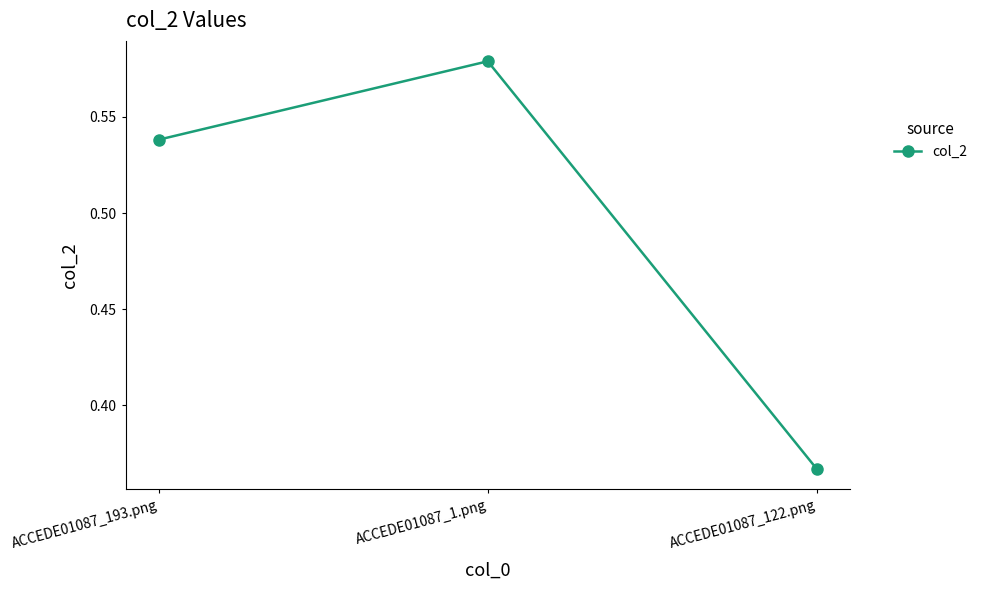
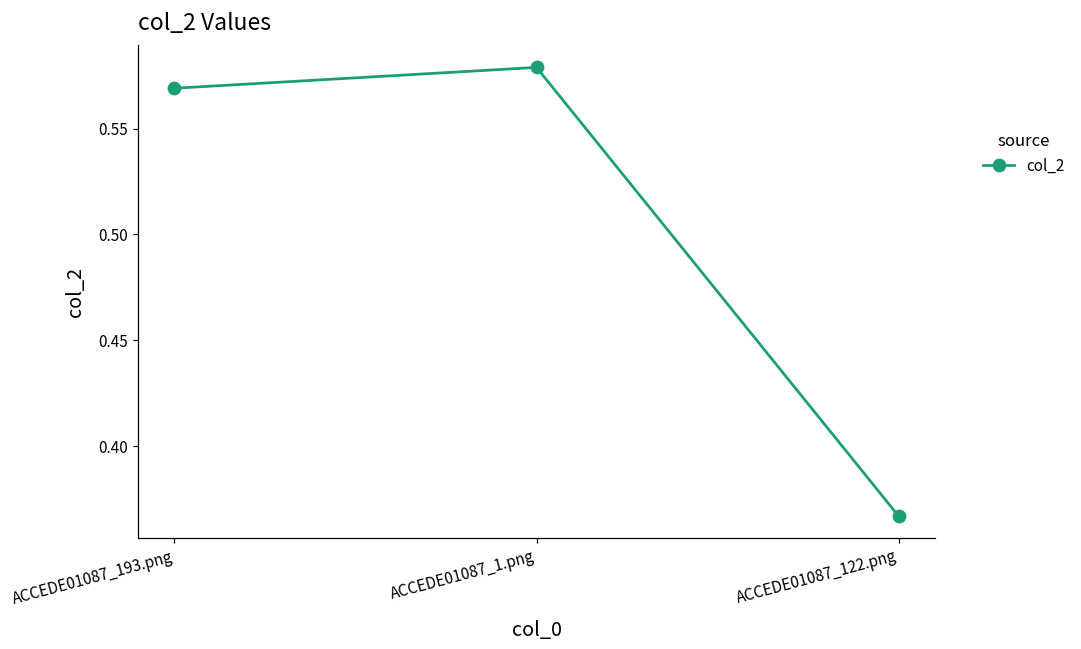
ACCEDE01087_193.png: 0.538 -> 0.569
